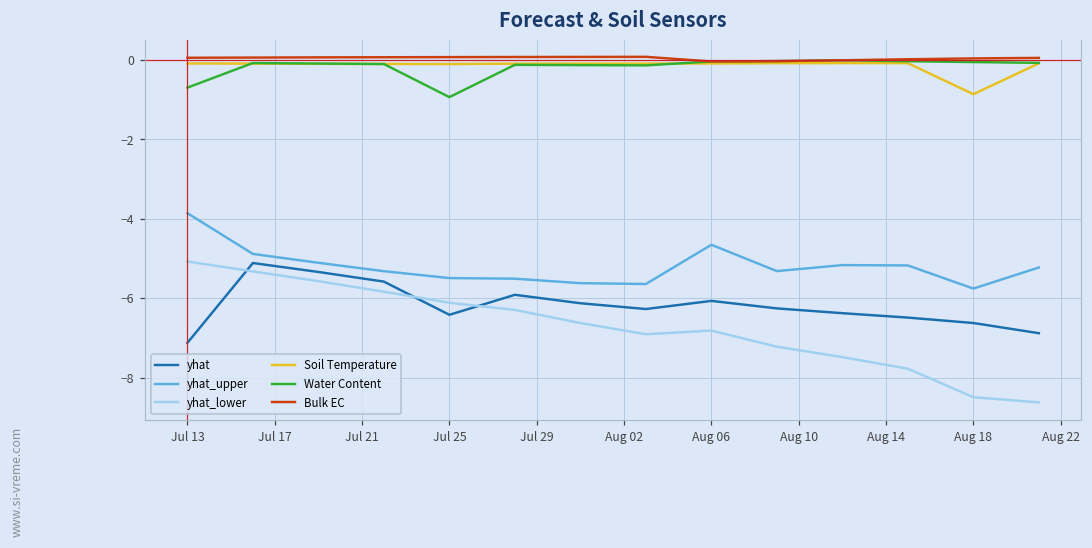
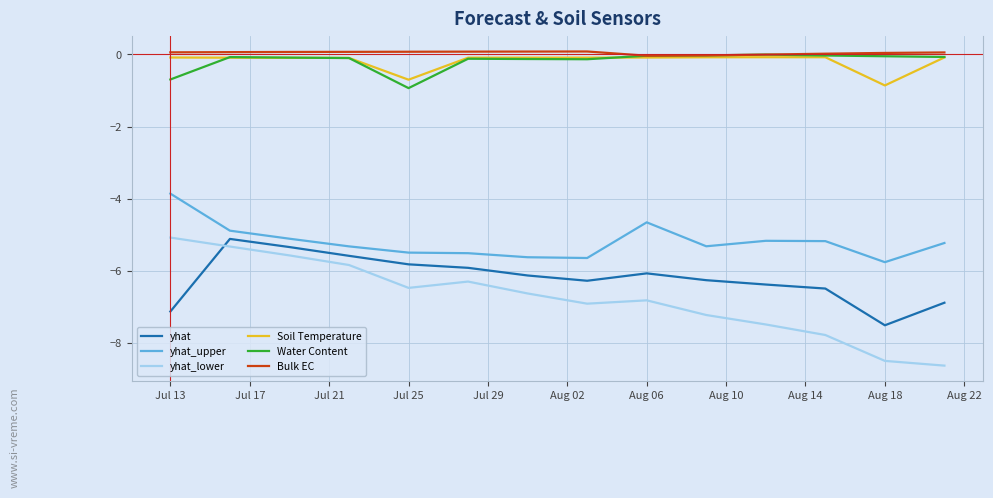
yhat, Jul 25: -6.4 -> -5.8
yhat_lower, Jul 25: -6.1 -> -6.5
Soil Temperature, Jul 25: -0.1 -> -0.7
yhat, Aug 18: -6.6 -> -7.5
